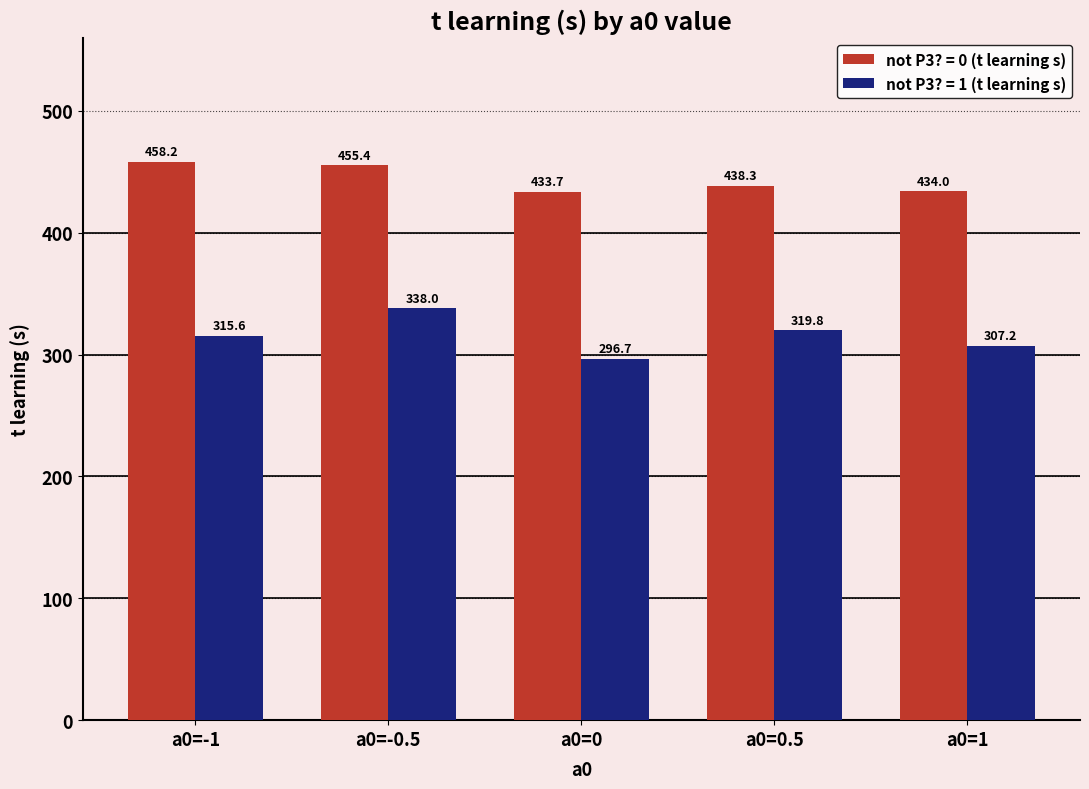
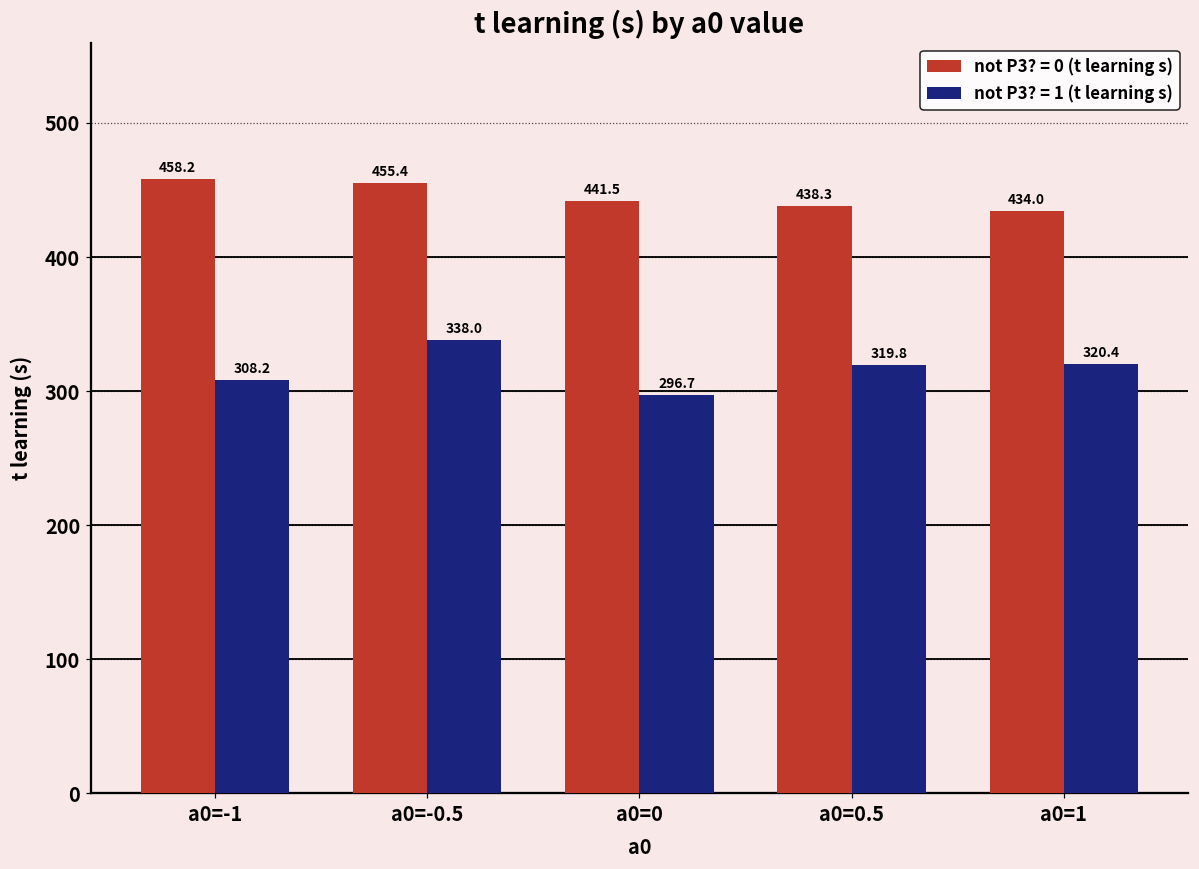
not P3? = 1 (t learning s), a0=-1: 315.6 -> 308.2
not P3? = 0 (t learning s), a0=0: 433.7 -> 441.5
not P3? = 1 (t learning s), a0=1: 307.2 -> 320.4
